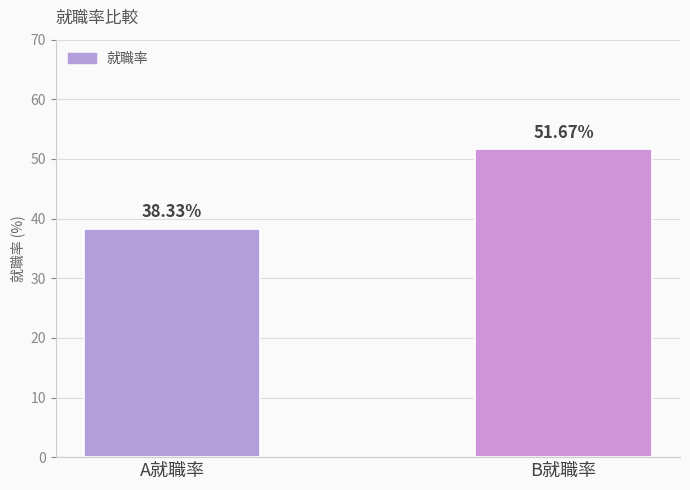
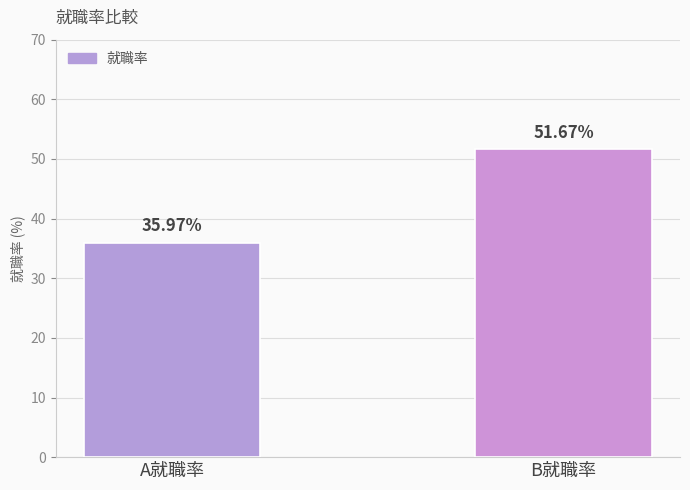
A就職率: 38.33% -> 35.97%
